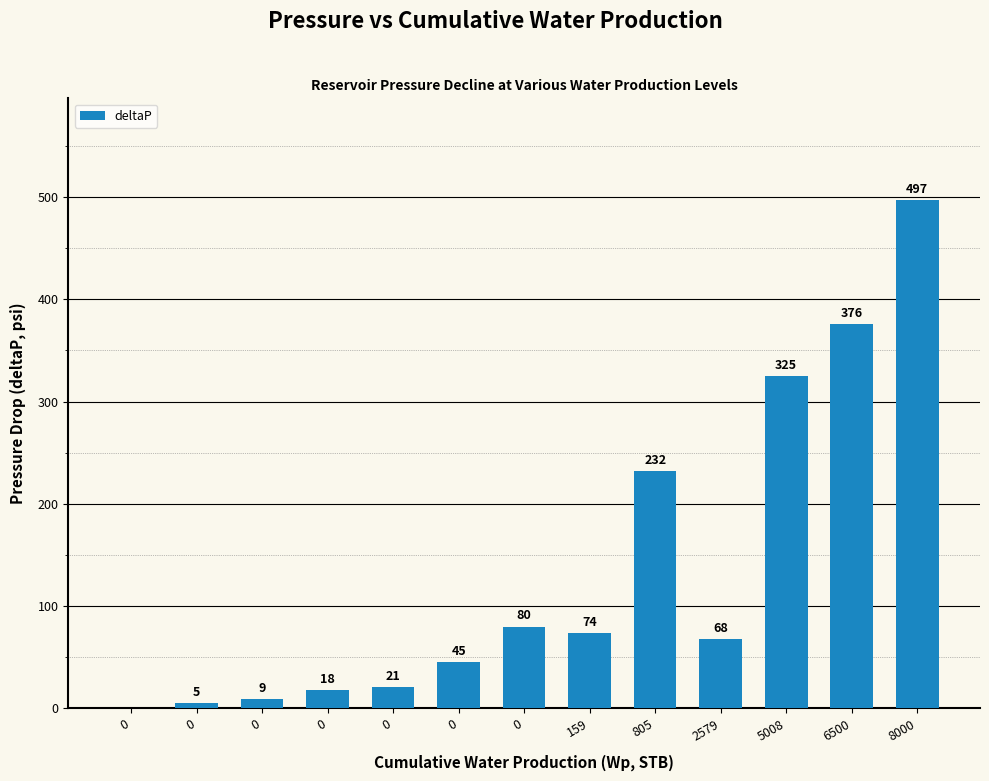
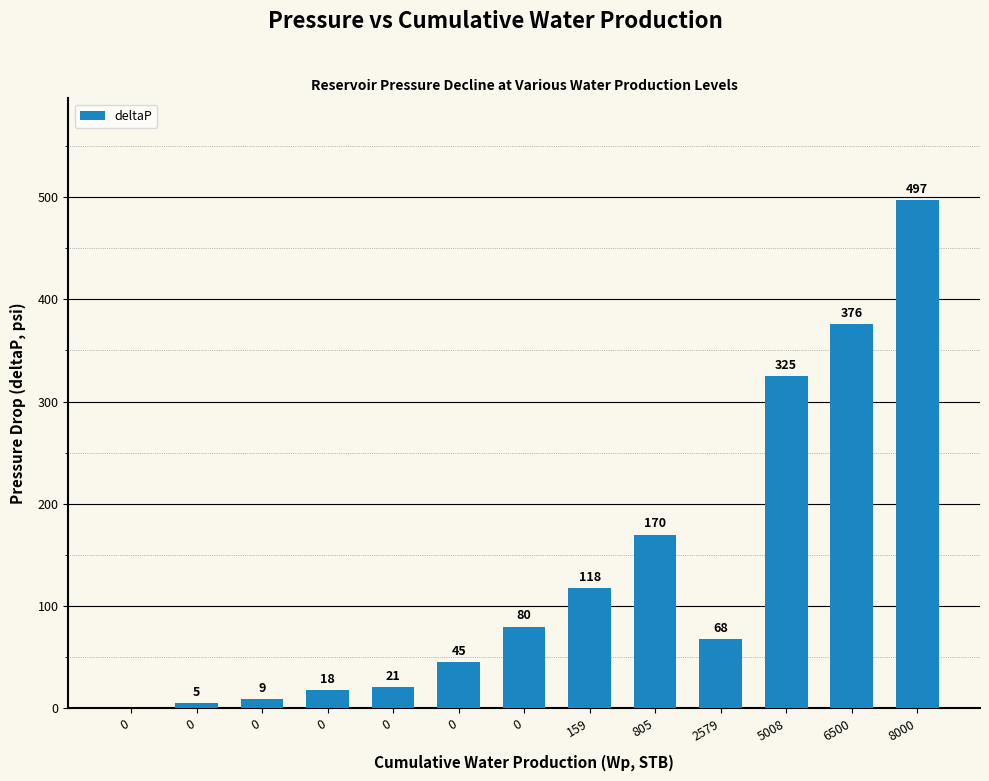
159: 74 -> 118
805: 232 -> 170
